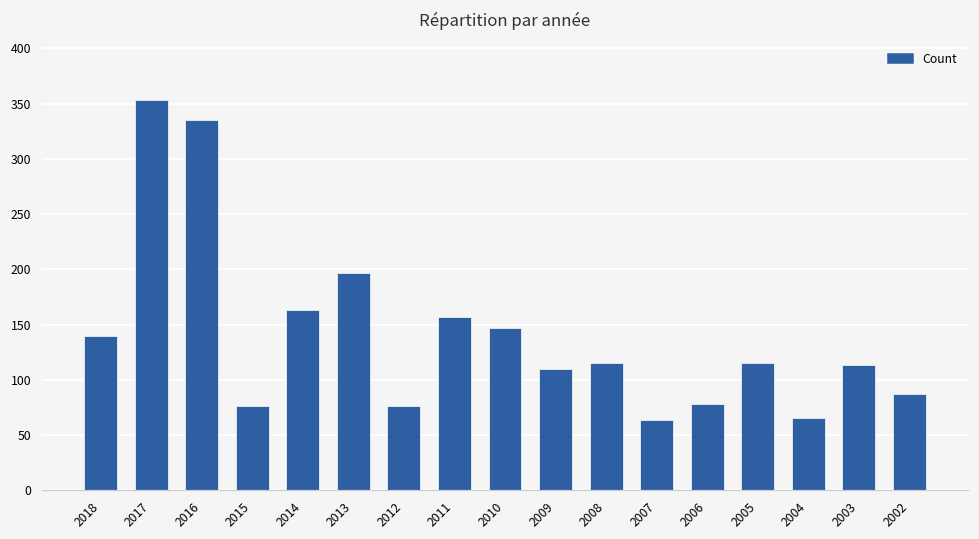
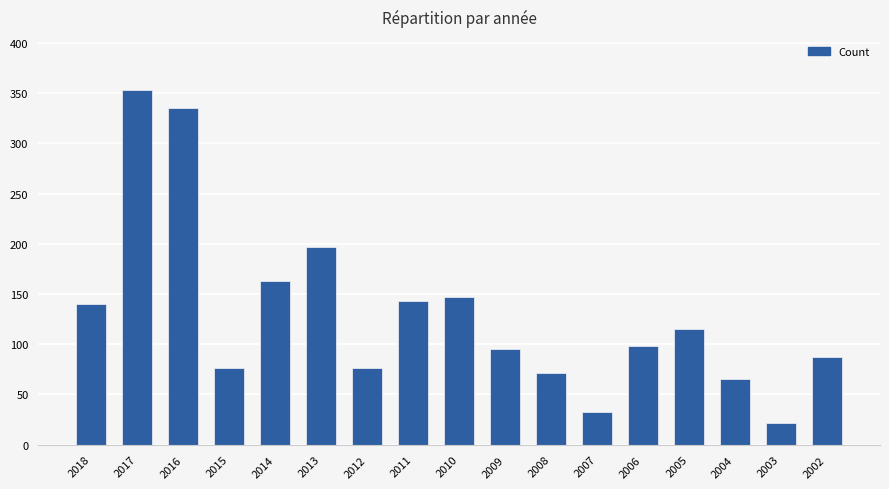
2011: 157 -> 143
2009: 110 -> 95
2008: 115 -> 71
2007: 64 -> 33
2006: 78 -> 98
2003: 113 -> 22
